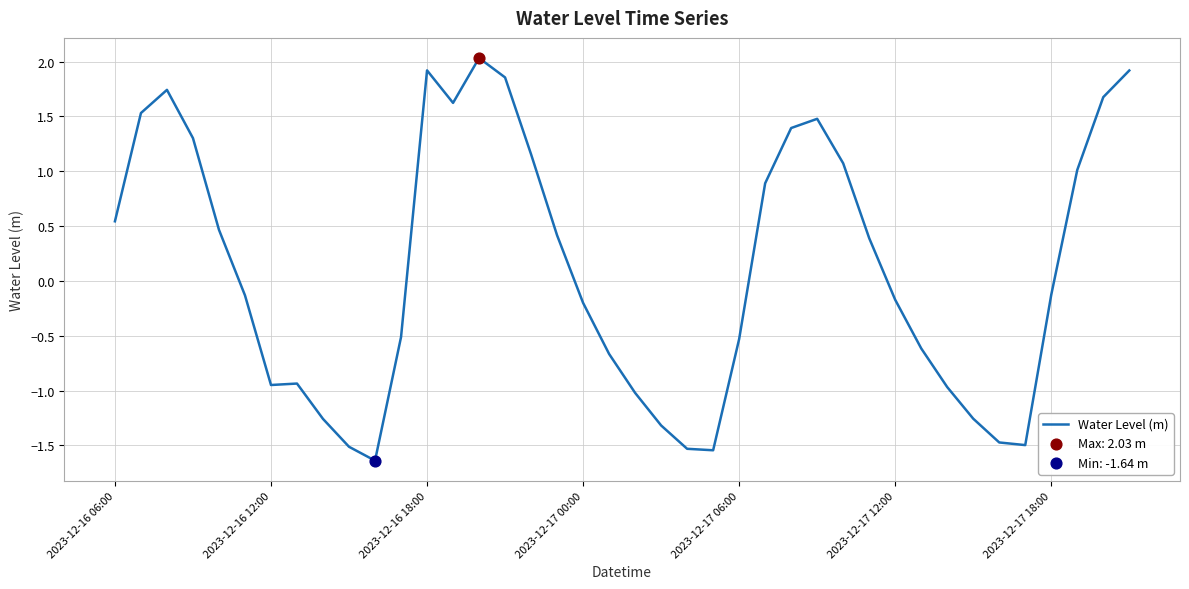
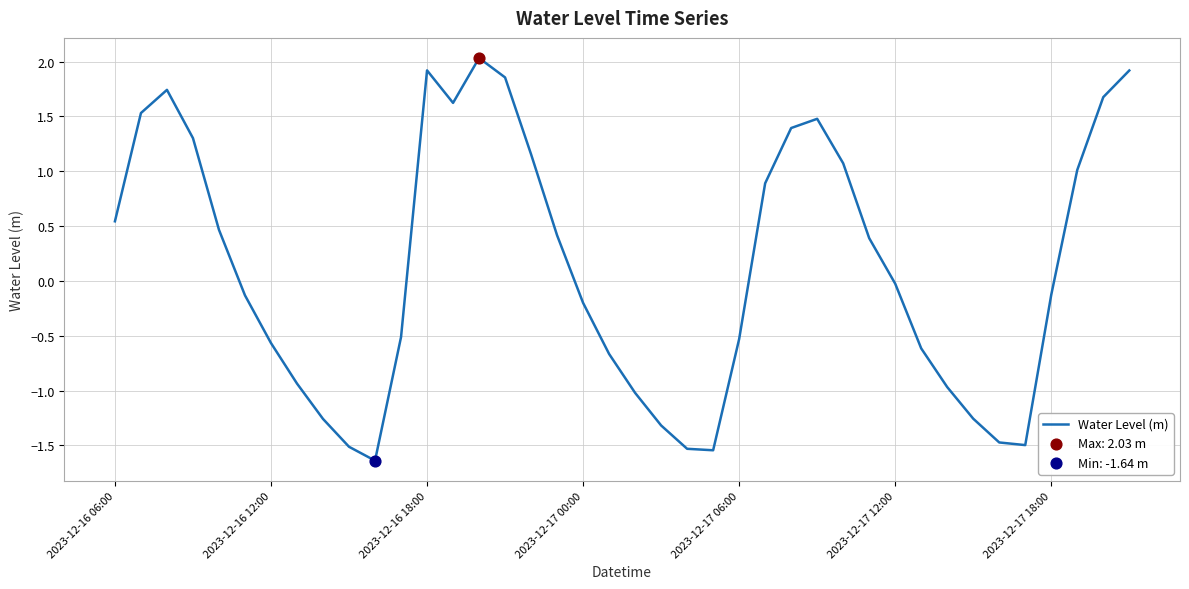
Water Level (m), 2023-12-16 12:00: -0.95 -> -0.57
Water Level (m), 2023-12-17 12:00: -0.17 -> -0.02
